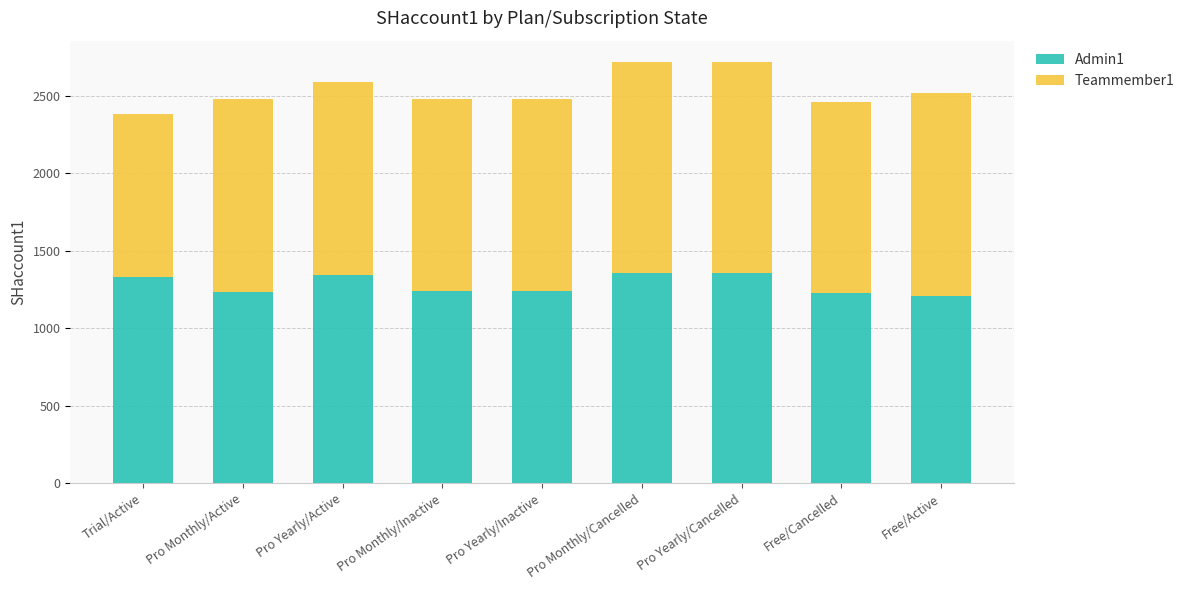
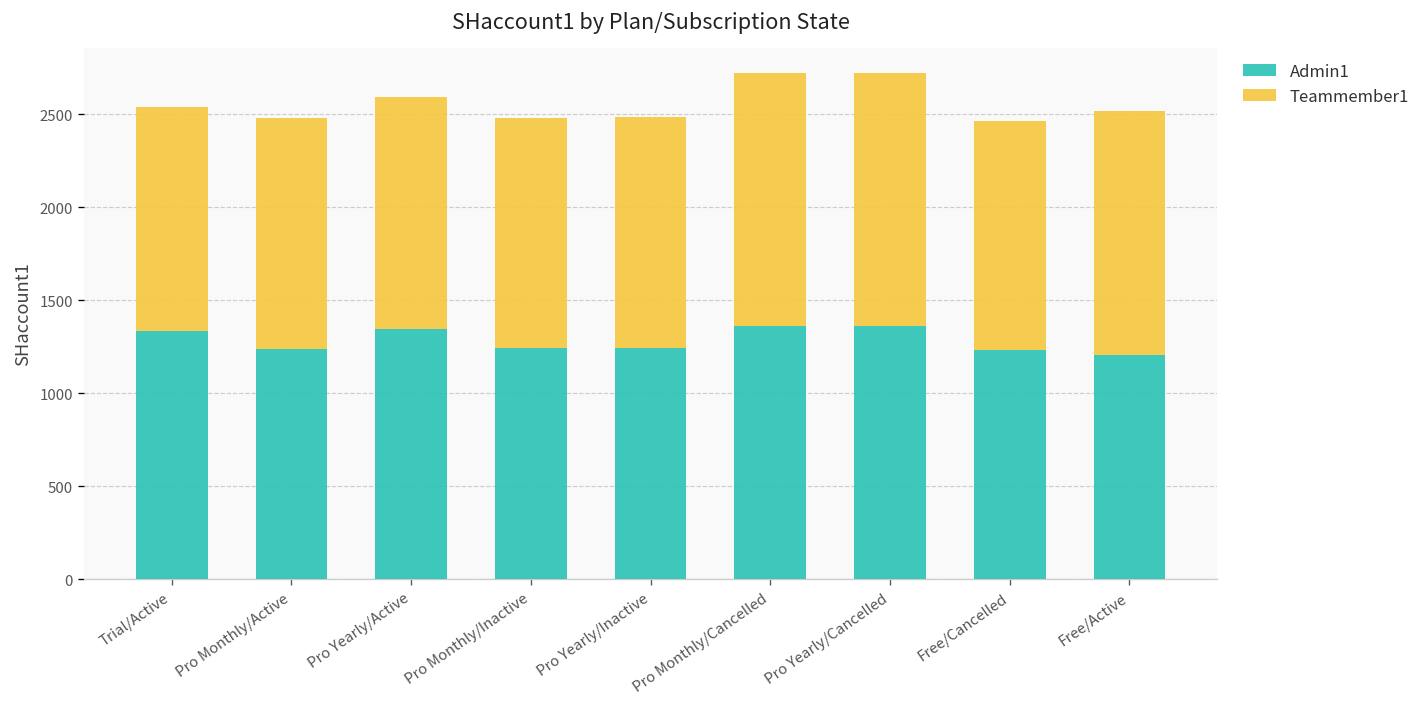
Teammember1, Trial/Active: 1050 -> 1210
